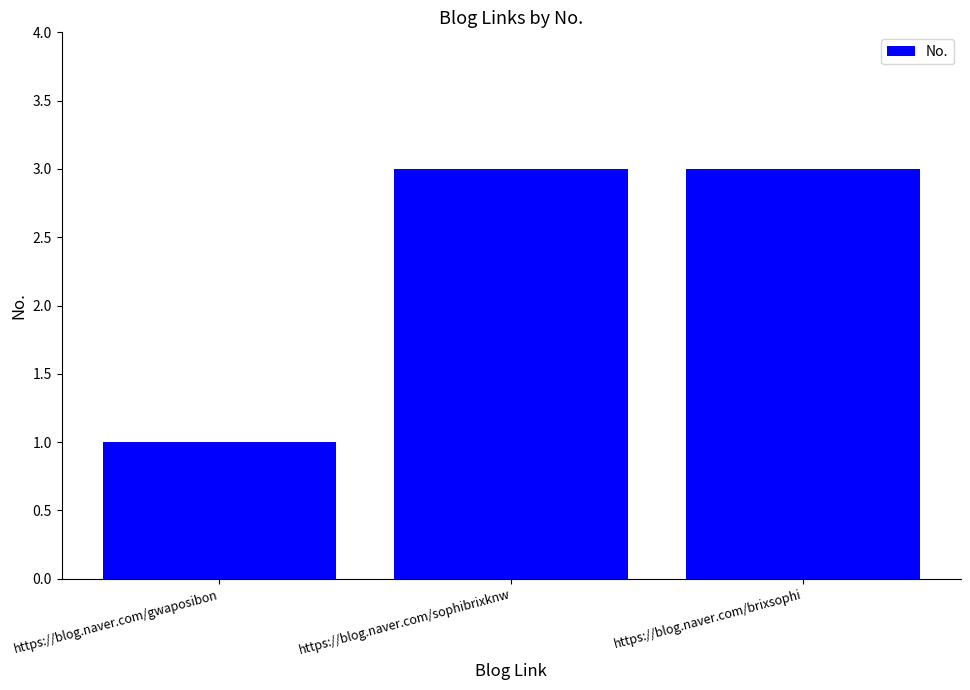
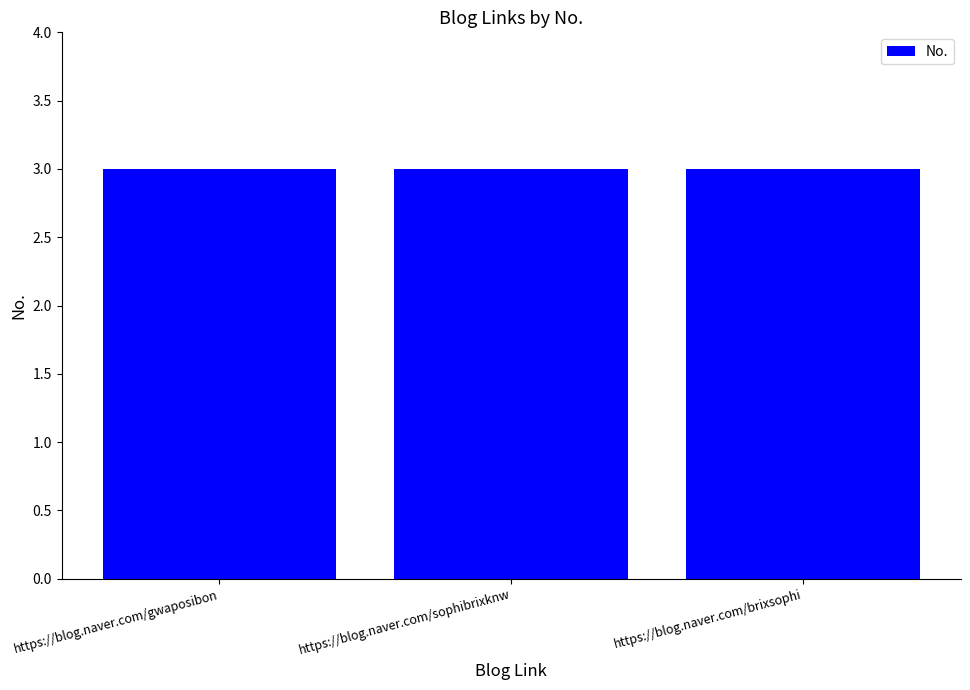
https://blog.naver.com/gwaposibon: 1 -> 3
